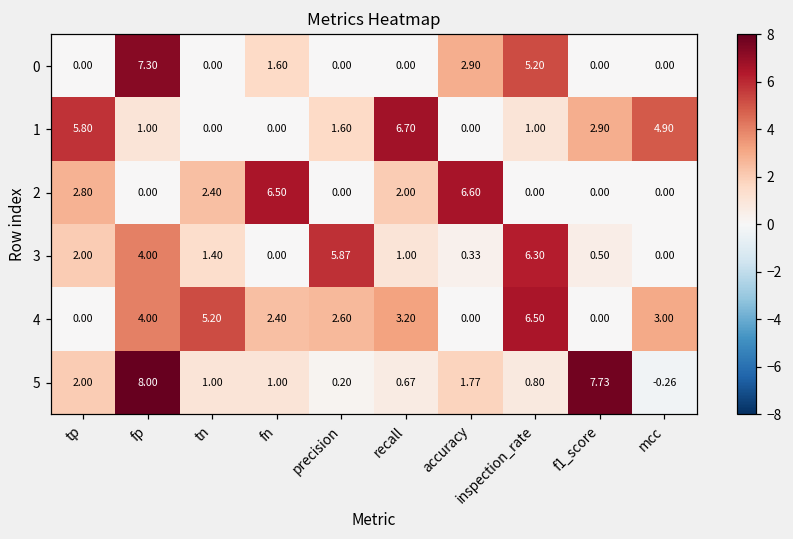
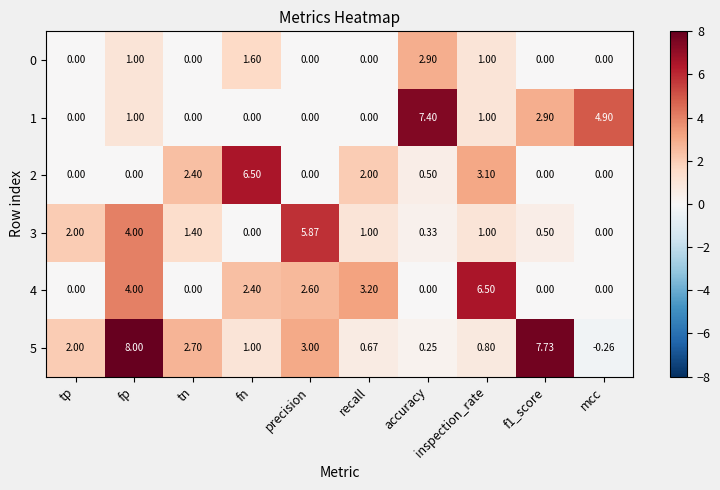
0, fp: 7.30 -> 1.00
0, inspection_rate: 5.20 -> 1.00
1, tp: 5.80 -> 0.00
1, precision: 1.60 -> 0.00
1, recall: 6.70 -> 0.00
1, accuracy: 0.00 -> 7.40
2, tp: 2.80 -> 0.00
2, accuracy: 6.60 -> 0.50
2, inspection_rate: 0.00 -> 3.10
3, inspection_rate: 6.30 -> 1.00
4, tn: 5.20 -> 0.00
4, mcc: 3.00 -> 0.00
5, tn: 1.00 -> 2.70
5, precision: 0.20 -> 3.00
5, accuracy: 1.77 -> 0.25
